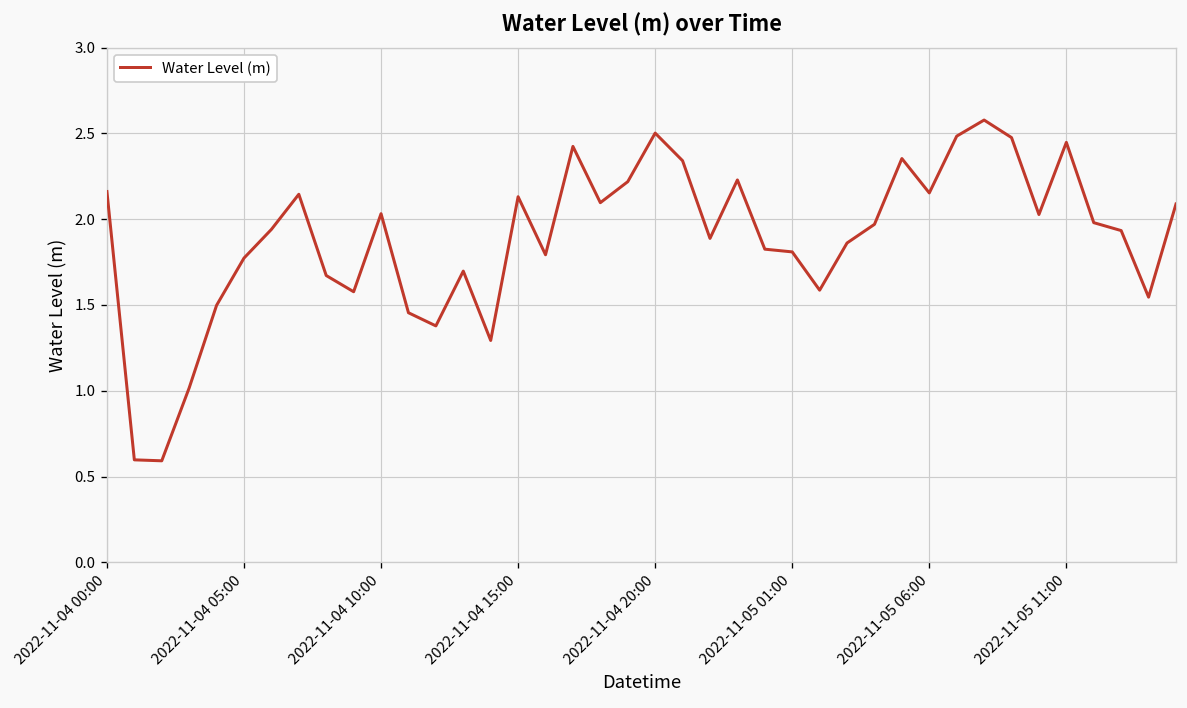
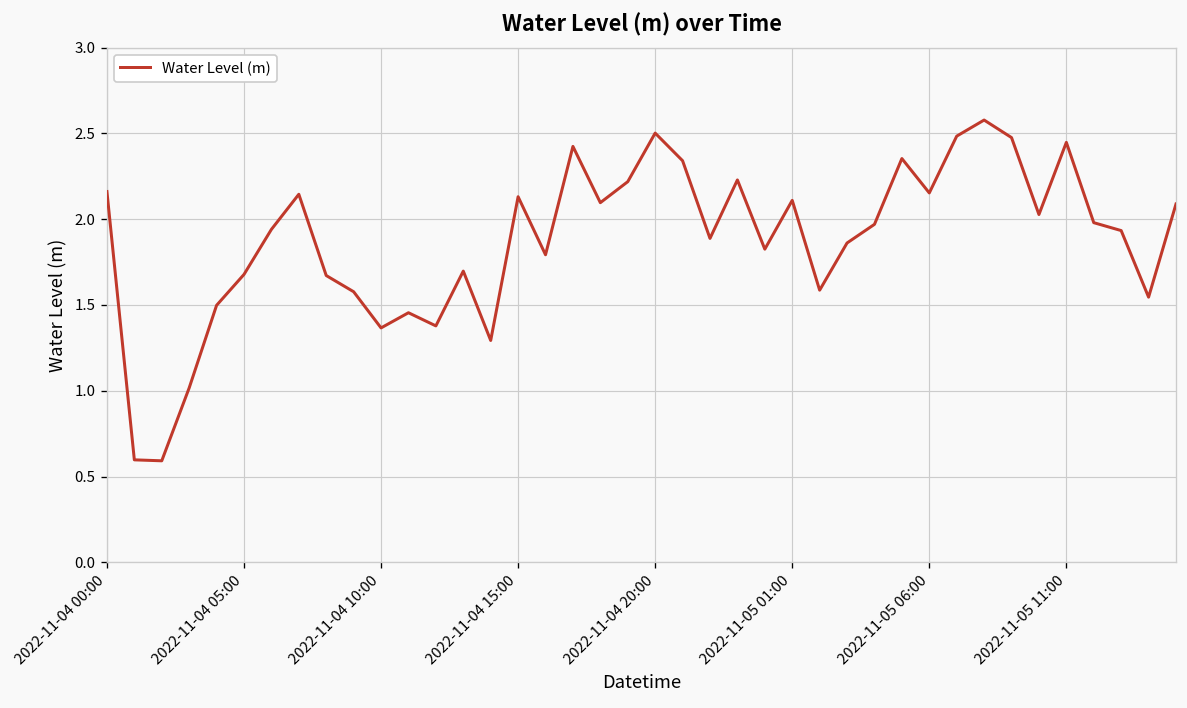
2022-11-04 05:00: 1.77 -> 1.68
2022-11-04 10:00: 2.03 -> 1.37
2022-11-05 01:00: 1.81 -> 2.11
